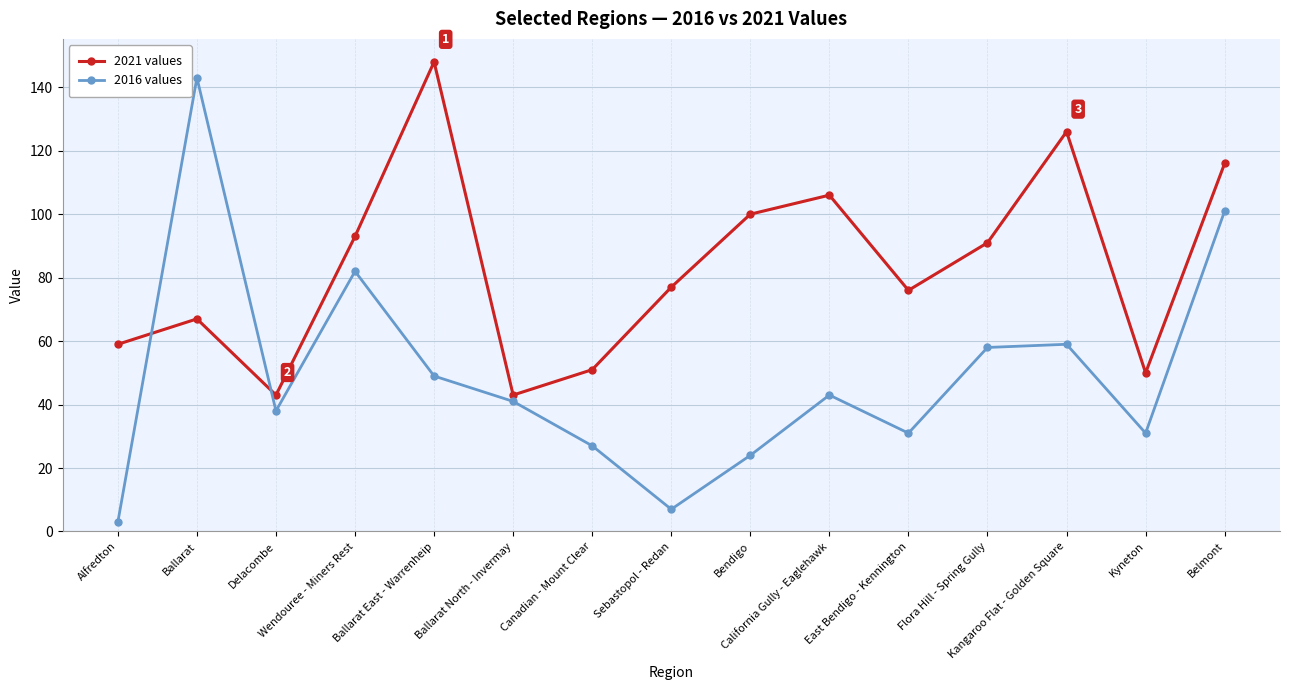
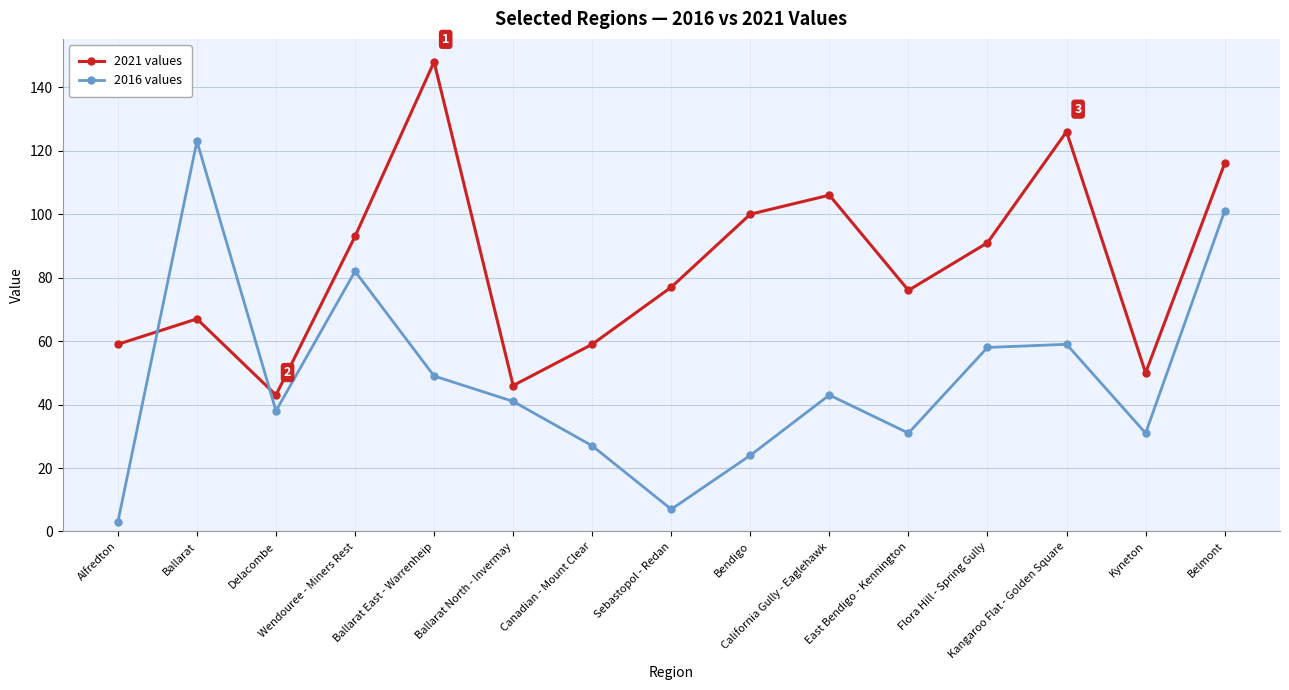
2016 values, Ballarat: 143 -> 123
2021 values, Ballarat North - Invermay: 43 -> 46
2021 values, Canadian - Mount Clear: 51 -> 59
